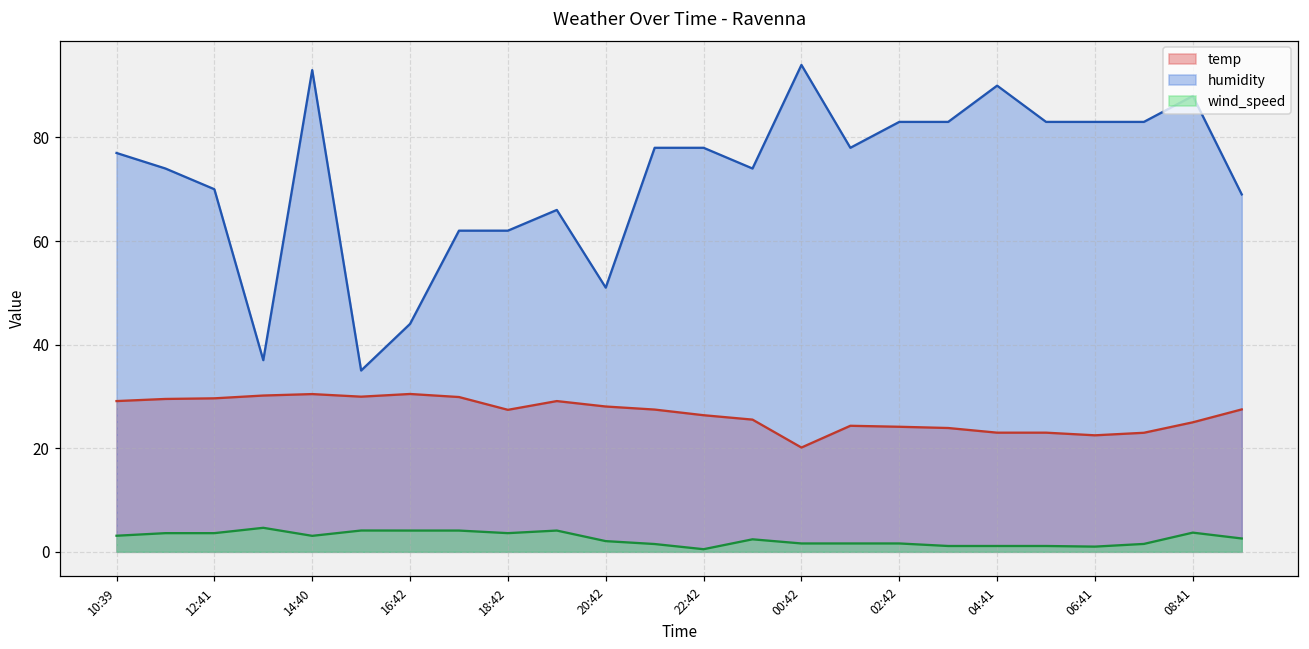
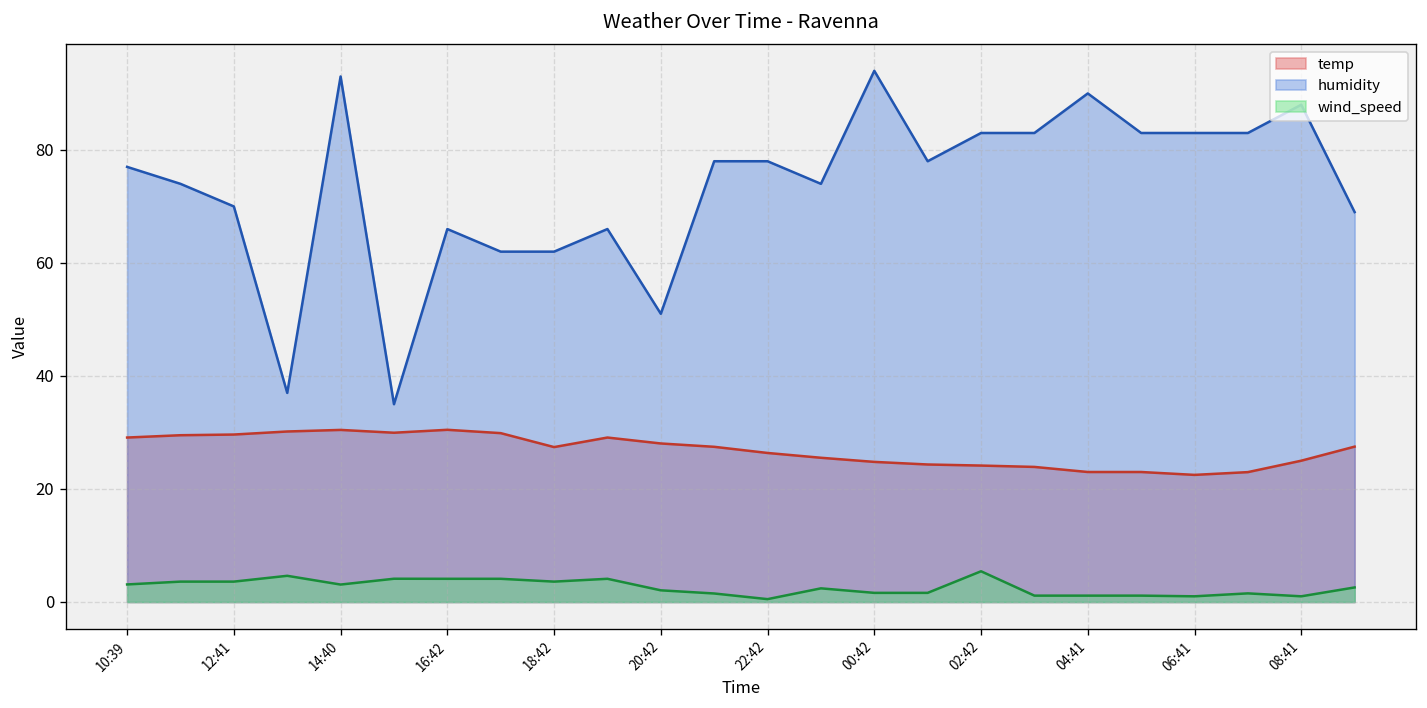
humidity, 16:42: 44 -> 66
temp, 00:42: 20 -> 25
wind_speed, 02:42: 2 -> 5
wind_speed, 08:41: 4 -> 1
